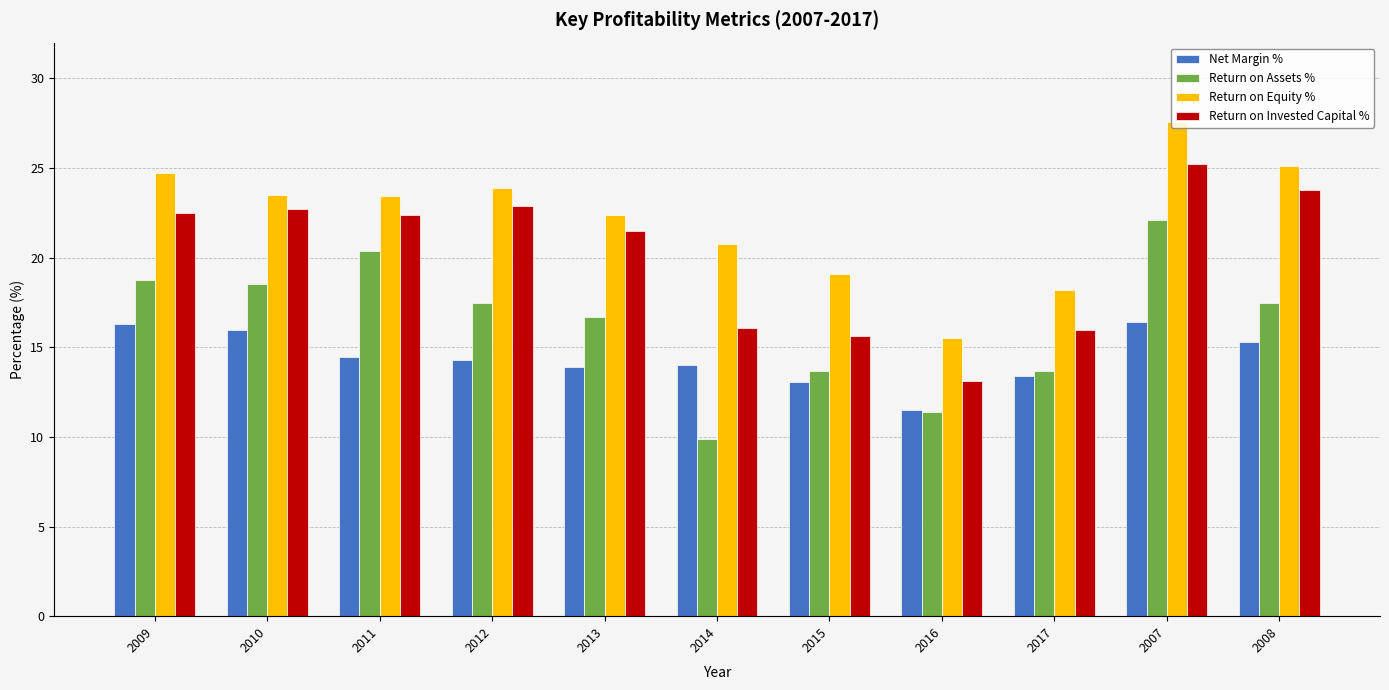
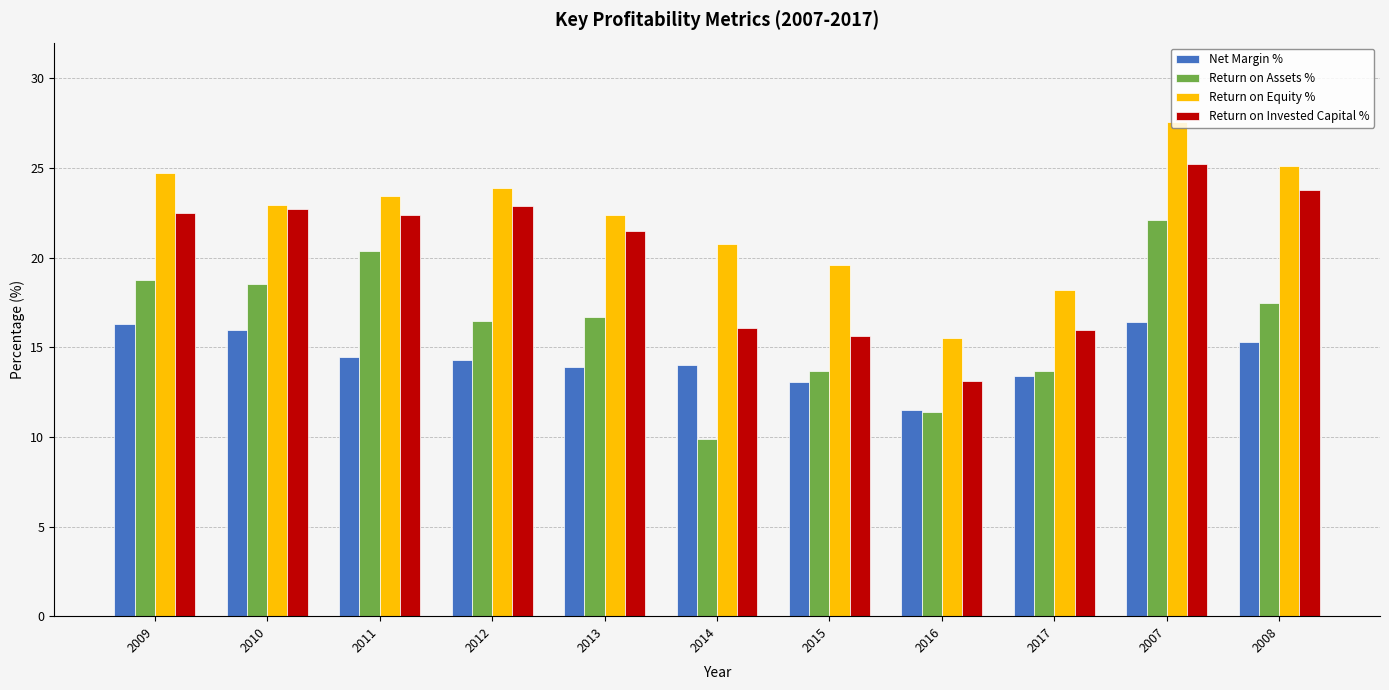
Return on Equity %, 2010: 23.5 -> 23.0
Return on Assets %, 2012: 17.5 -> 16.5
Return on Equity %, 2015: 19.1 -> 19.6
